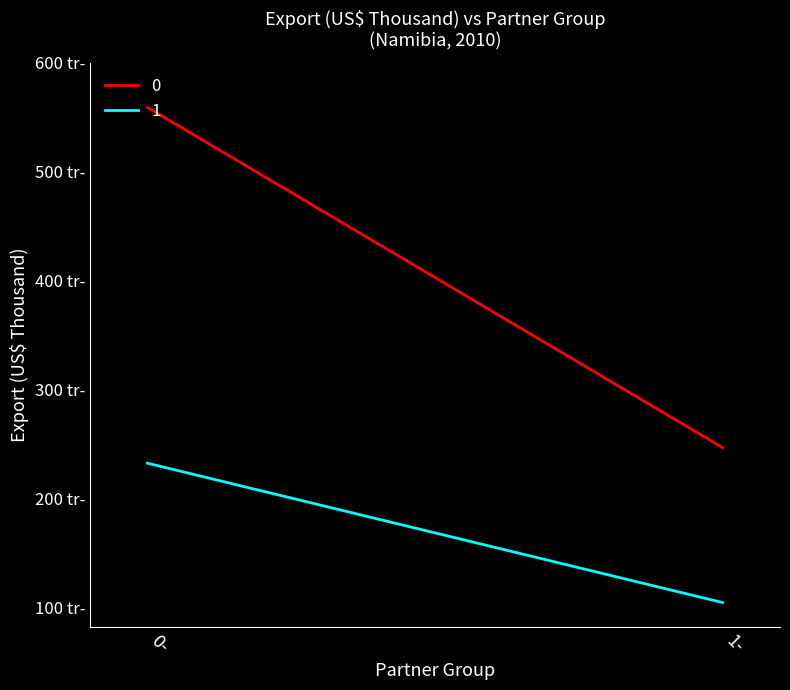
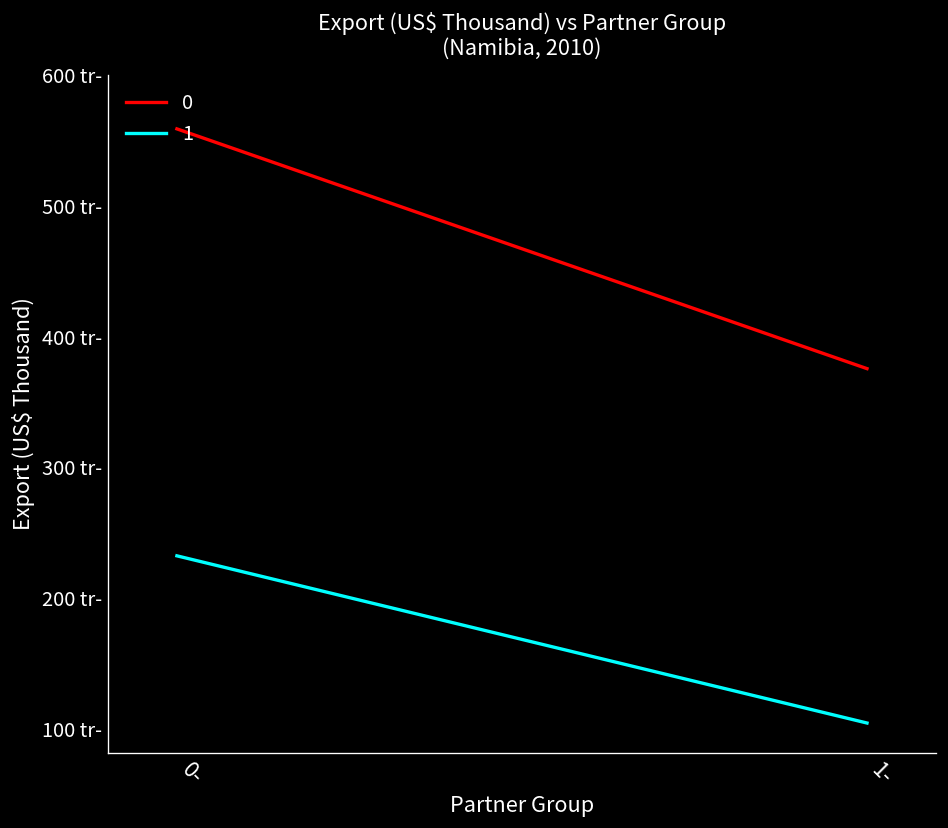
0, 1-: 247 tr- -> 376 tr-
